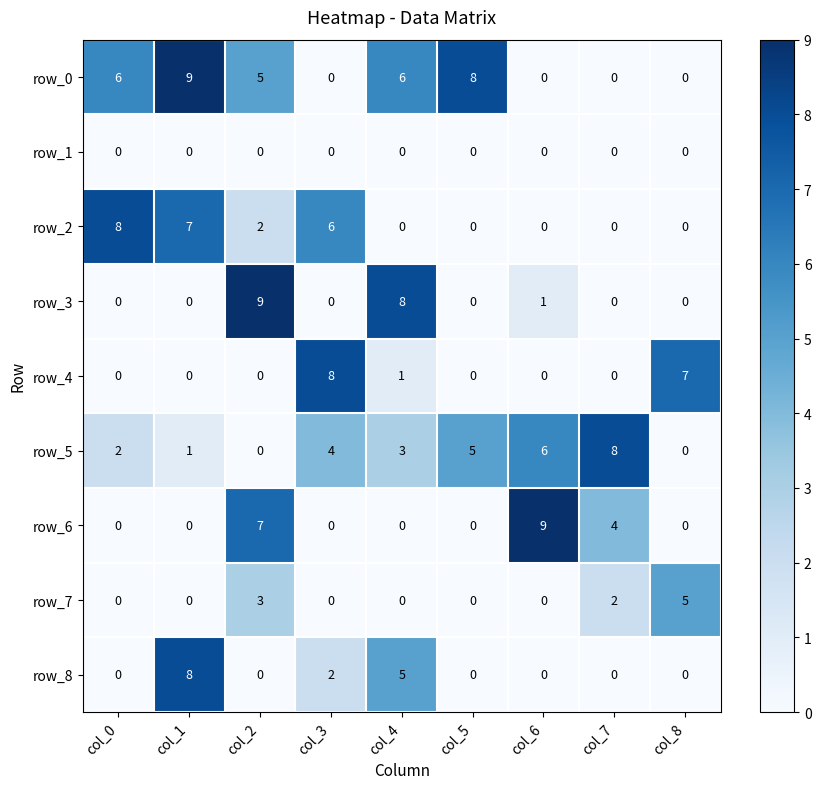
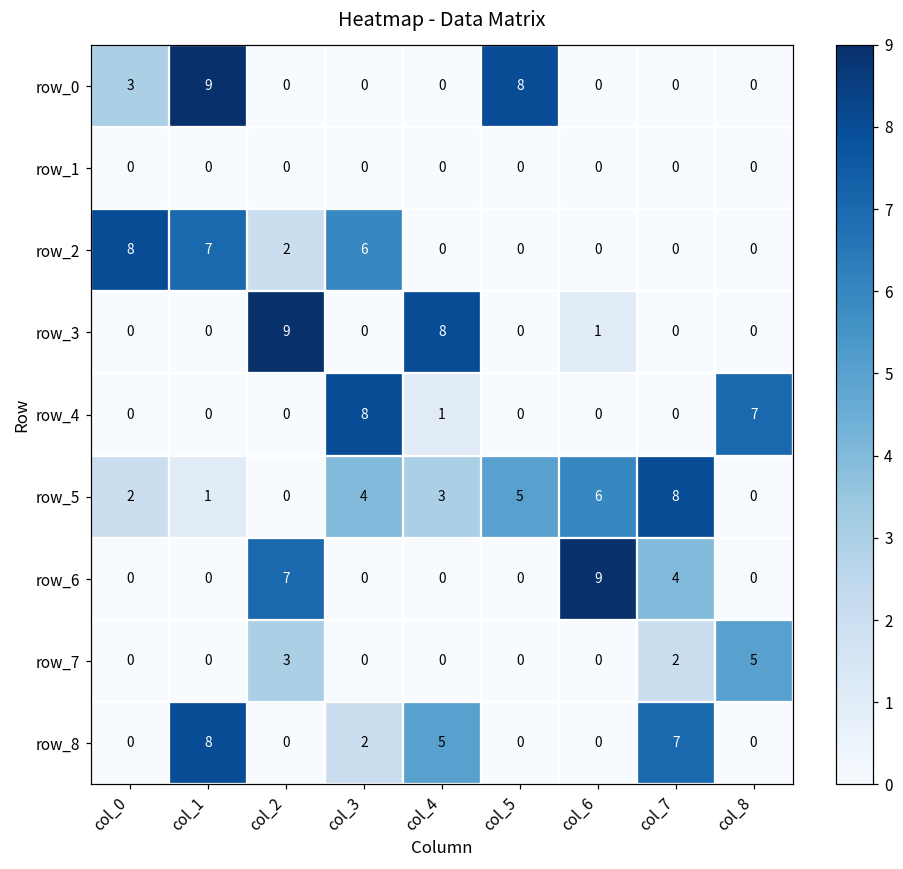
row_0, col_0: 6 -> 3
row_0, col_2: 5 -> 0
row_0, col_4: 6 -> 0
row_8, col_7: 0 -> 7
